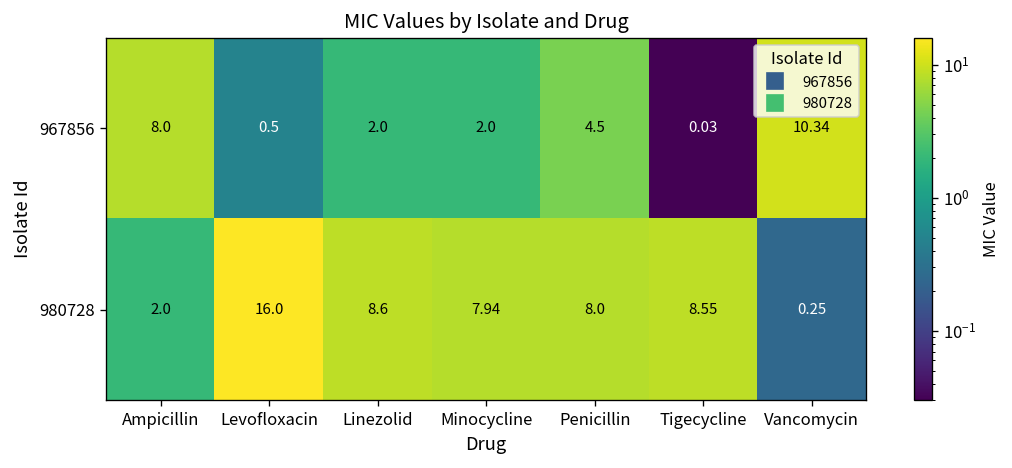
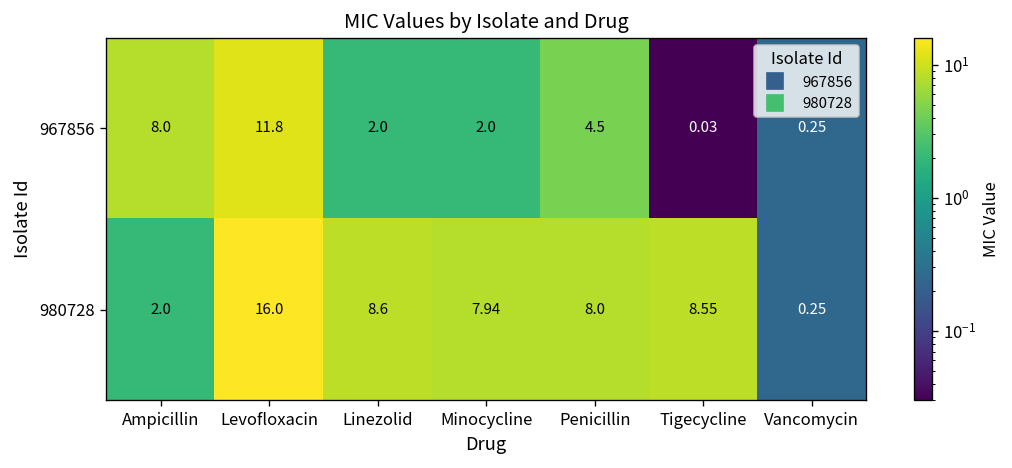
967856, Levofloxacin: 0.5 -> 11.8
967856, Vancomycin: 10.34 -> 0.25
